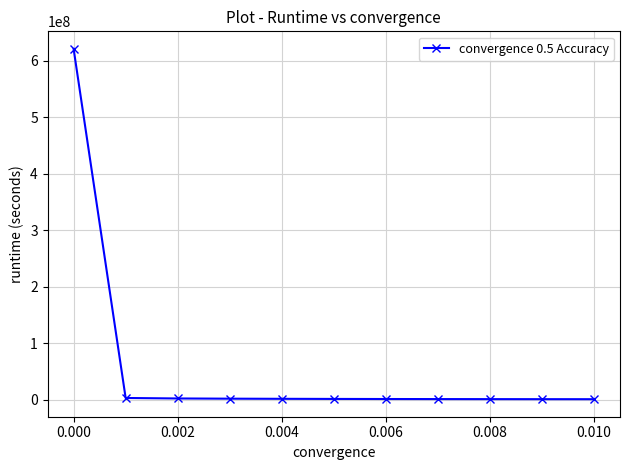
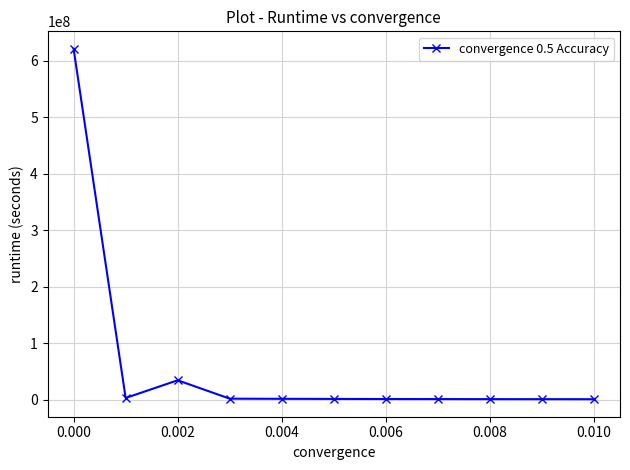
0.002: 0 -> 30000000
